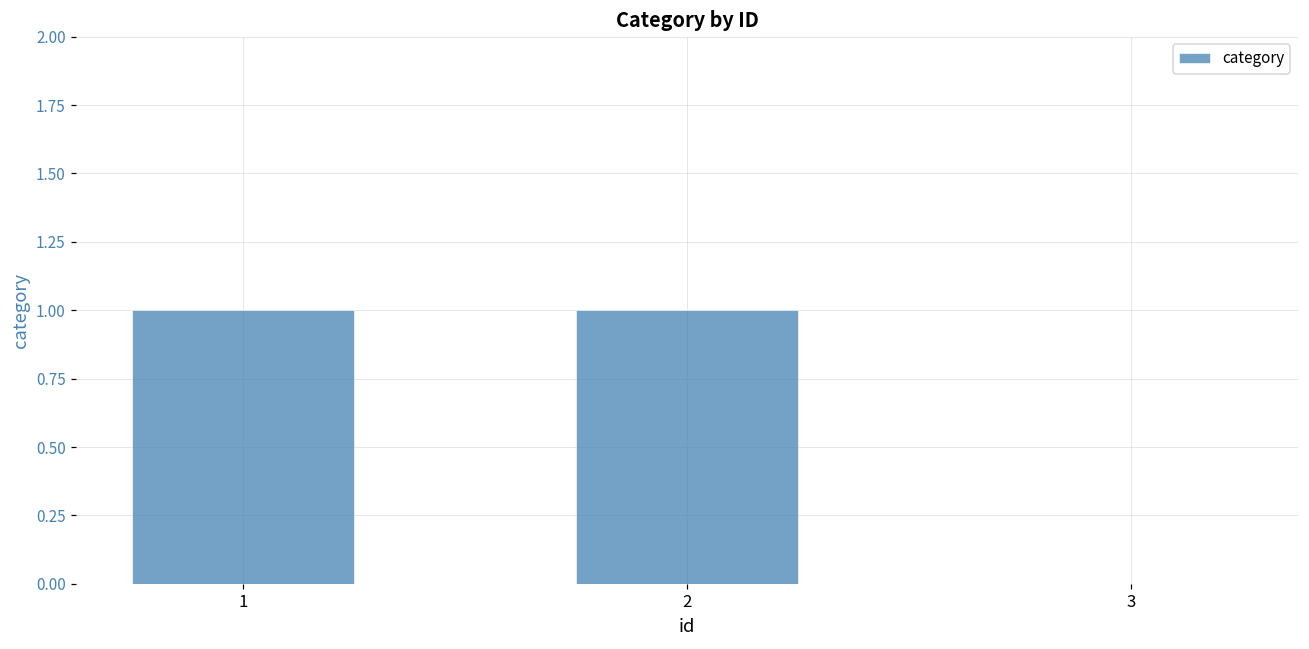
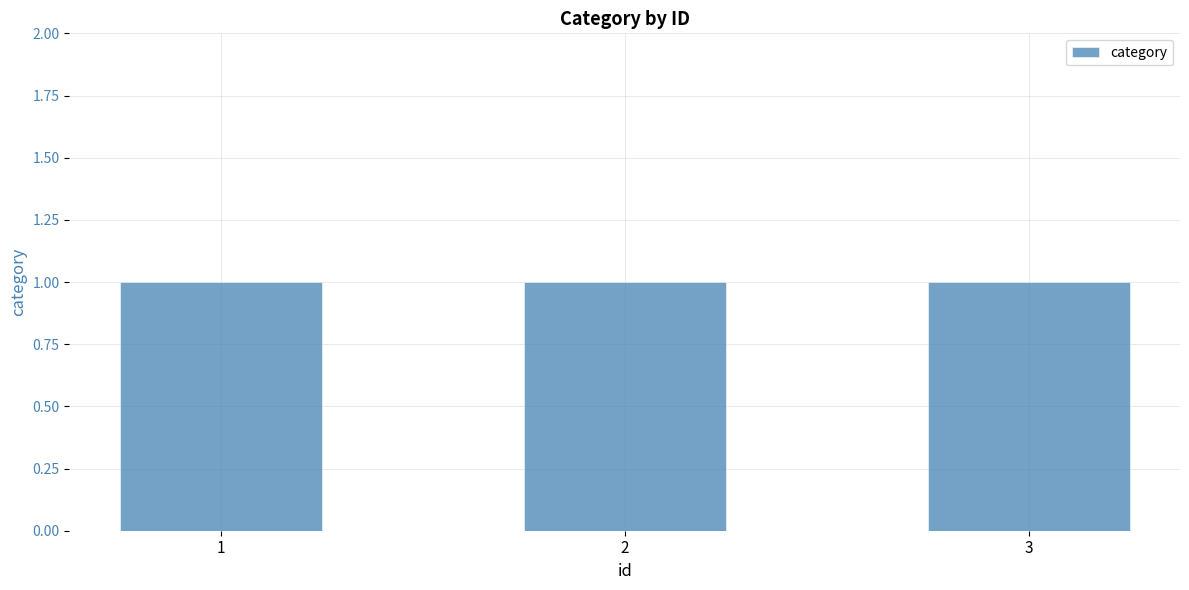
3: 0 -> 1
